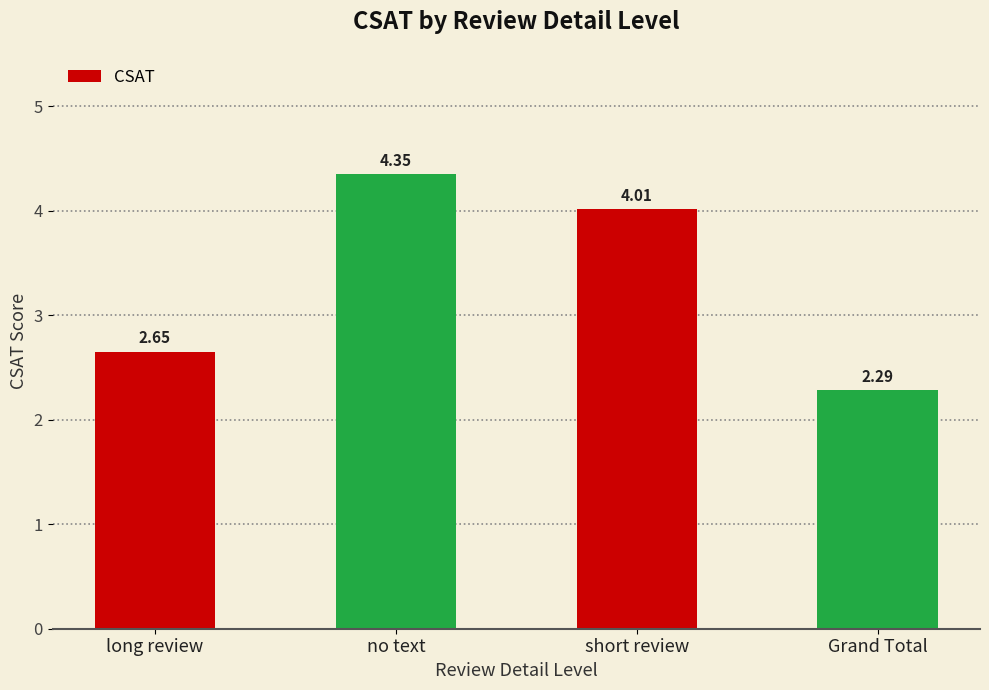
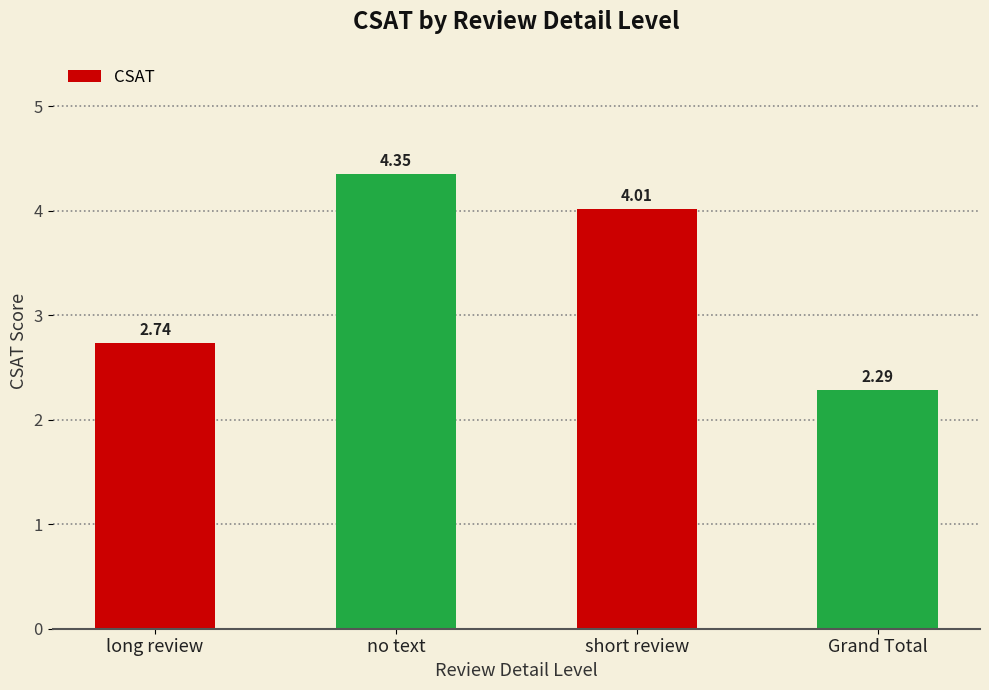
long review: 2.65 -> 2.74
